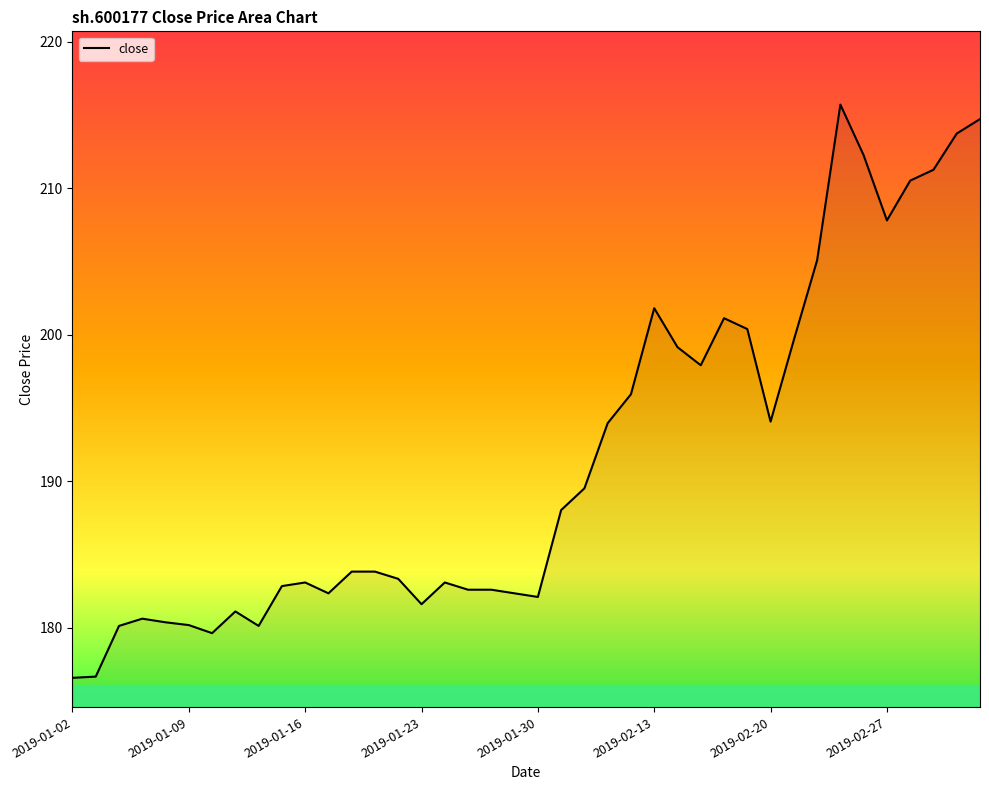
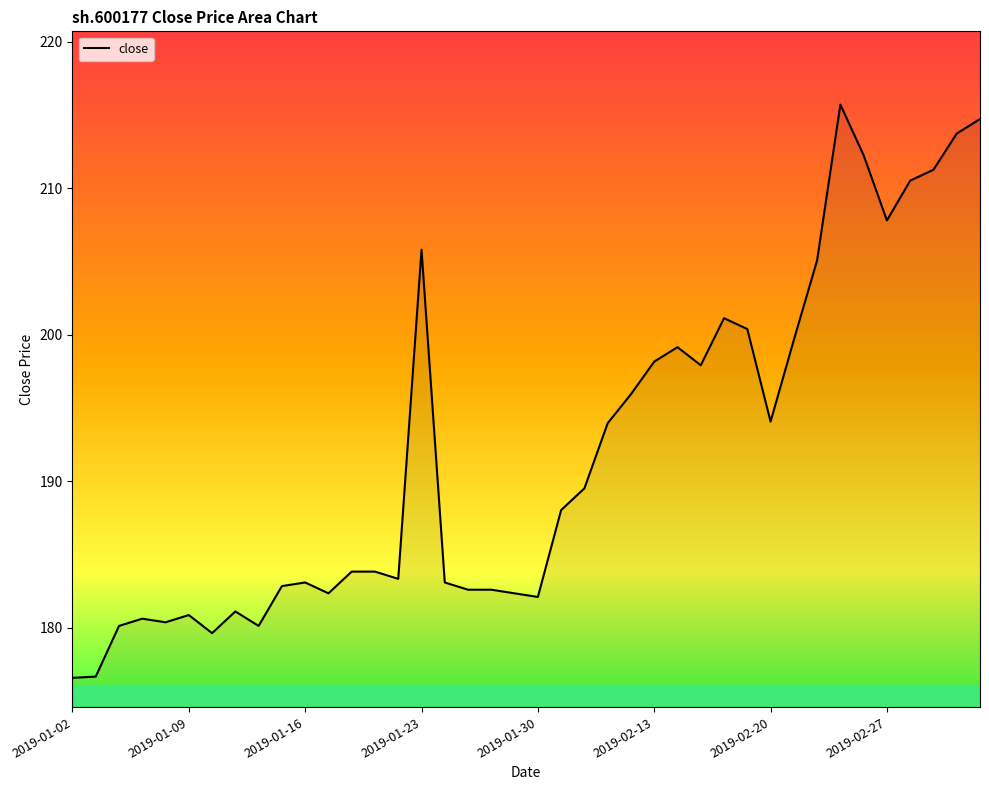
close, 2019-01-09: 180.2 -> 180.9
close, 2019-01-23: 181.6 -> 205.8
close, 2019-02-13: 201.8 -> 198.2
